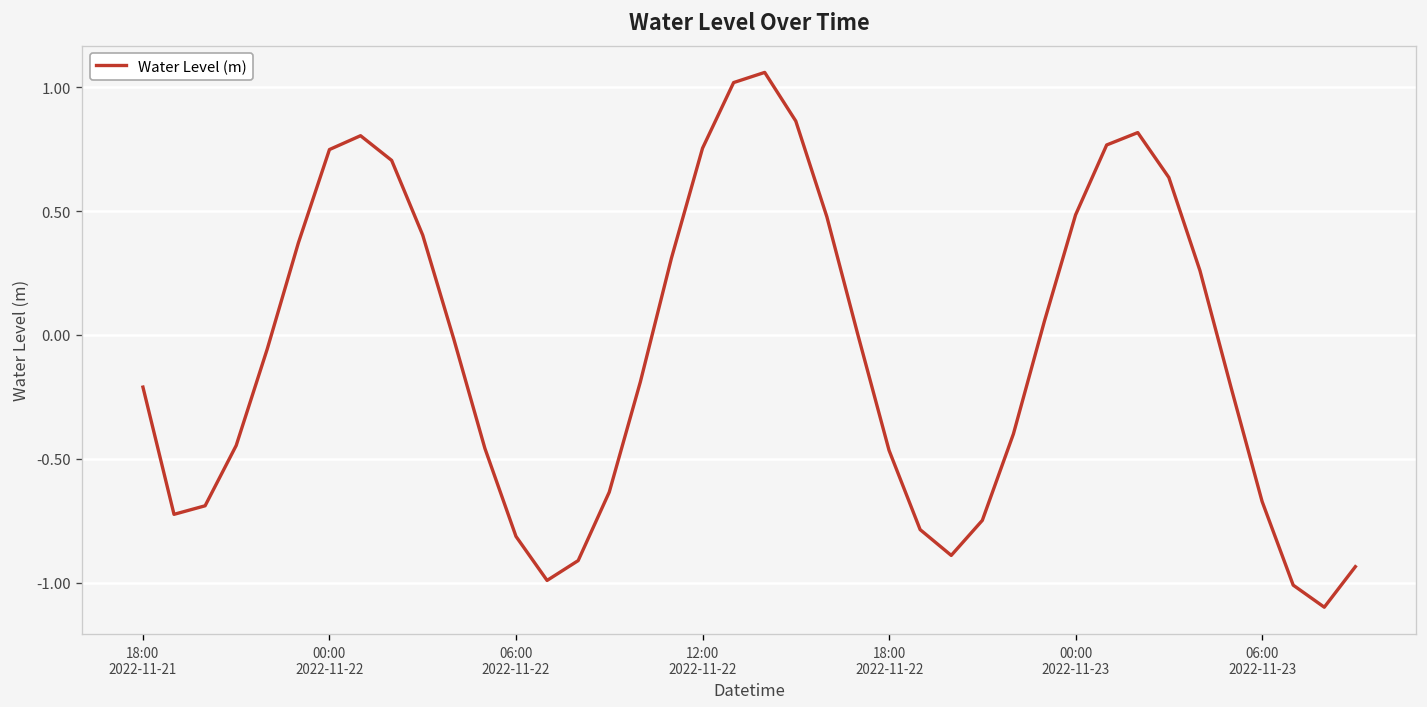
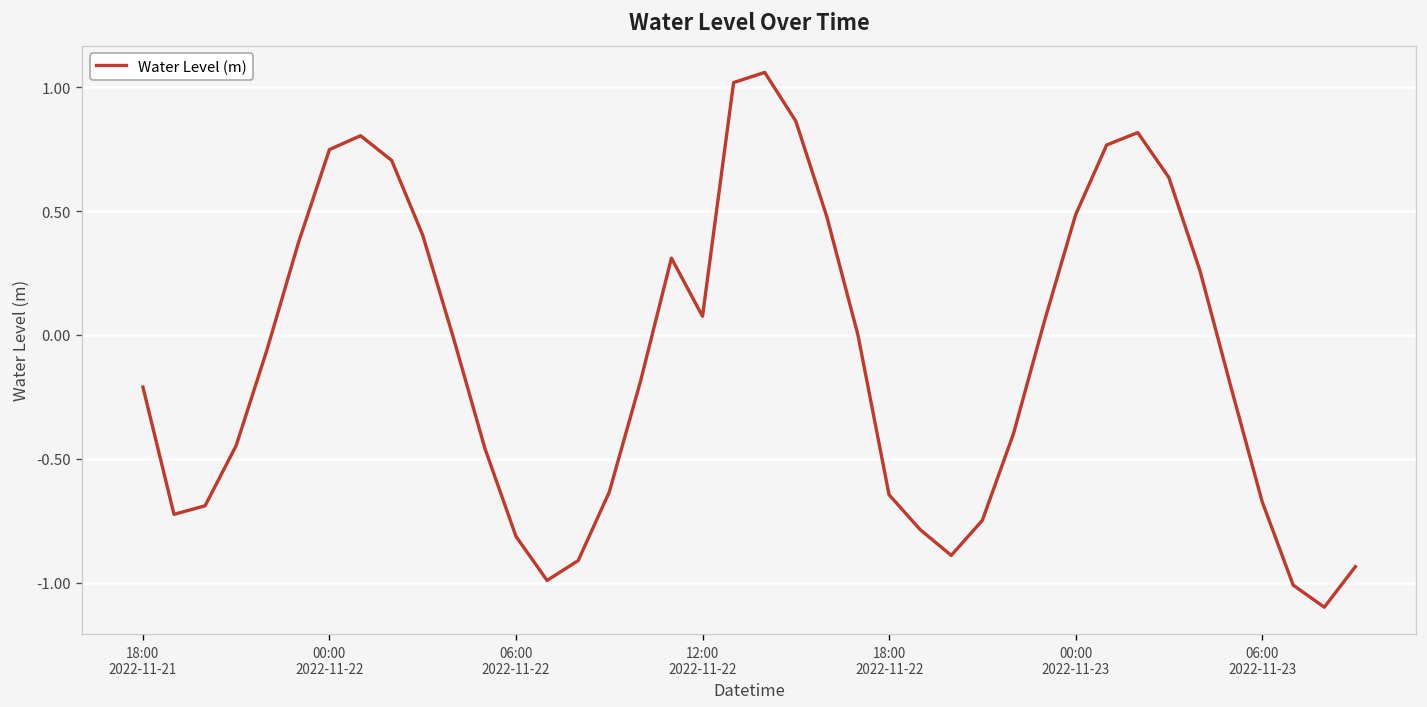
12:00 2022-11-22: 0.75 -> 0.08
18:00 2022-11-22: -0.47 -> -0.65
